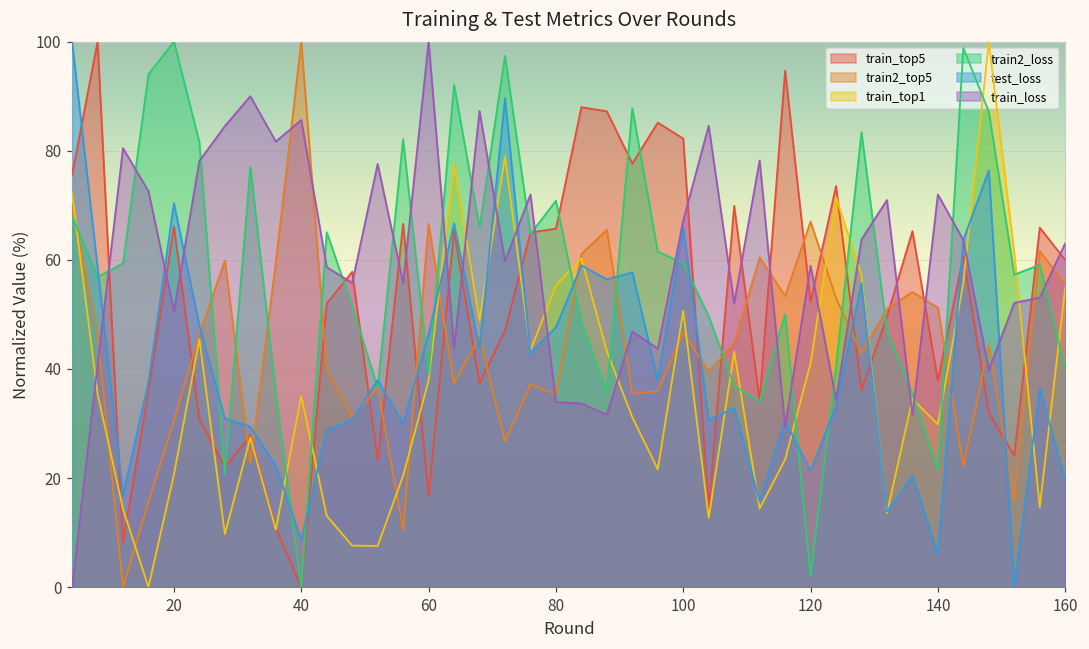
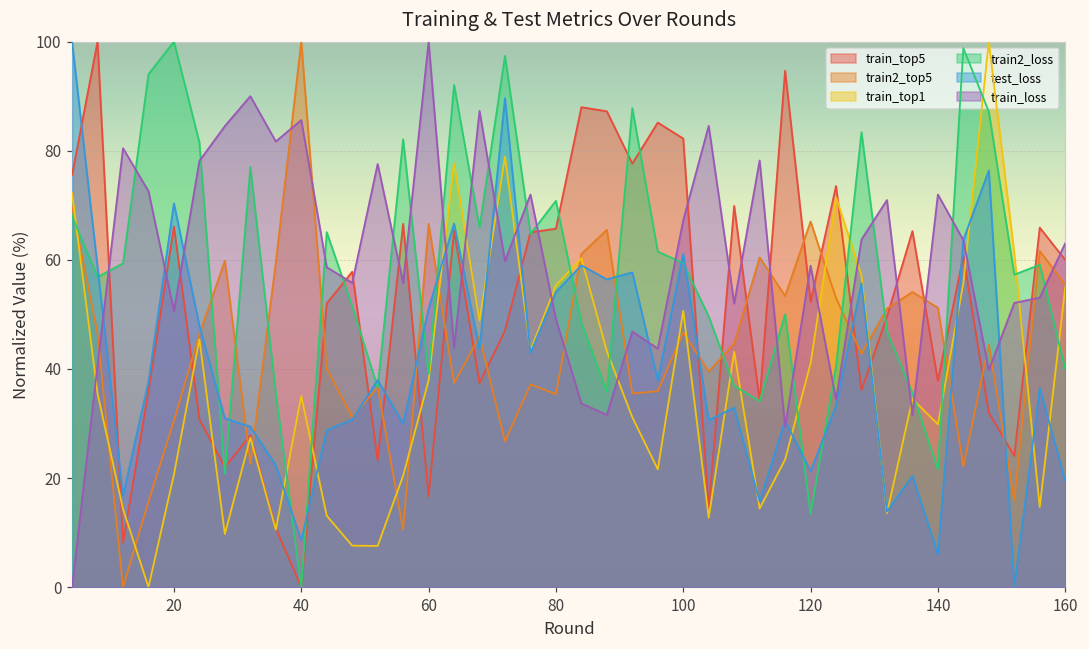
test_loss, 60: 46 -> 51
test_loss, 80: 48 -> 54
train_loss, 80: 34 -> 49
test_loss, 100: 66 -> 61
train2_loss, 120: 2 -> 13
